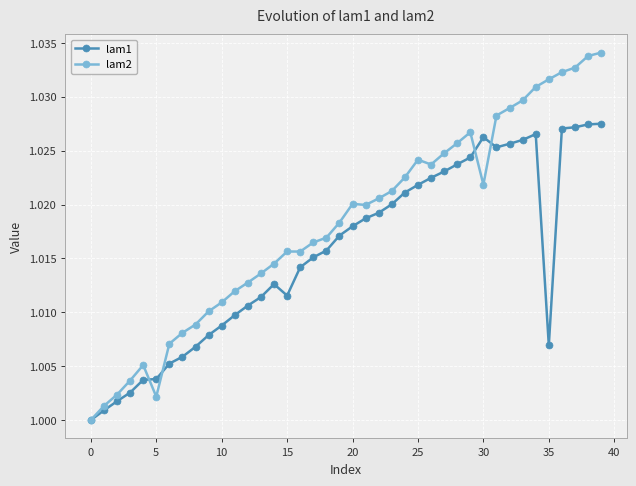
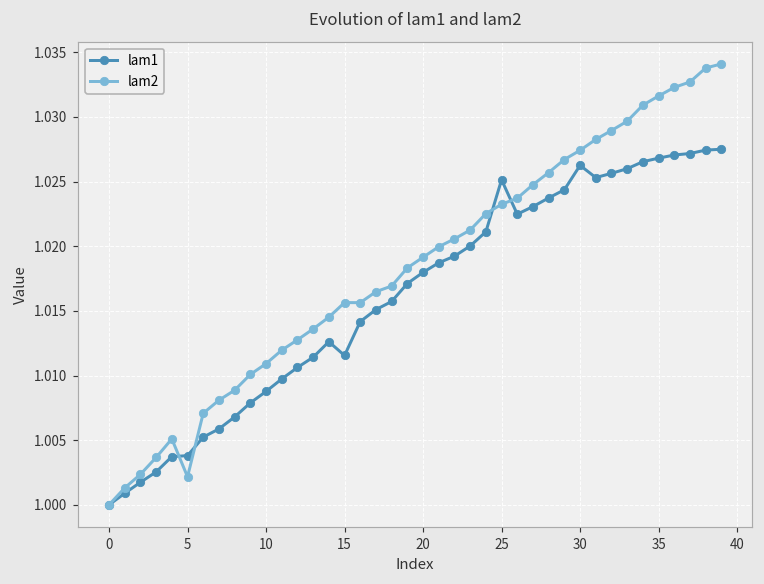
lam2, 20: 1.0201 -> 1.0192
lam1, 25: 1.0218 -> 1.0251
lam2, 25: 1.0242 -> 1.0232
lam2, 30: 1.0218 -> 1.0274
lam1, 35: 1.0069 -> 1.0268
